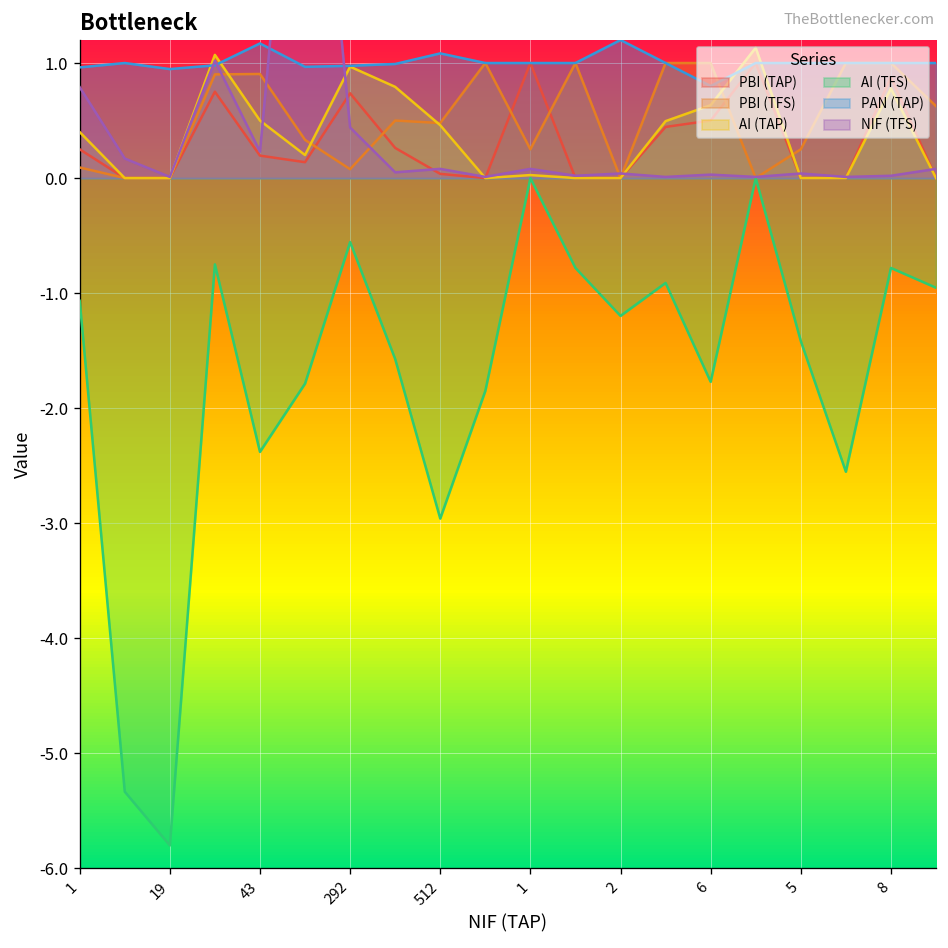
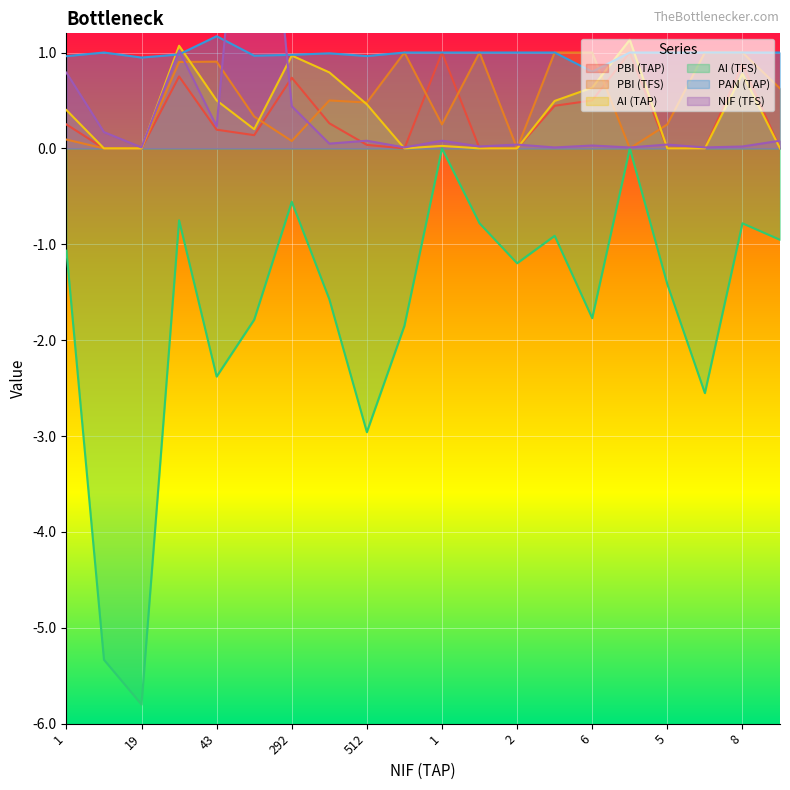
PAN (TAP), 512: 1.1 -> 1.0
PAN (TAP), 2: 1.2 -> 1.0
